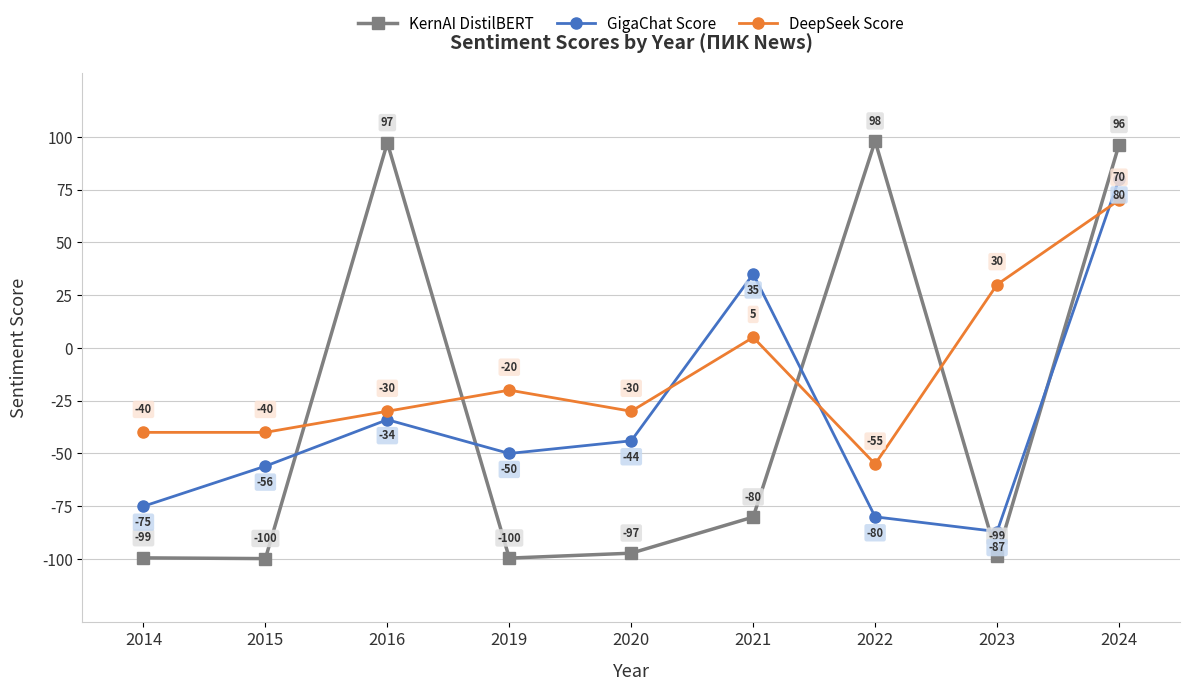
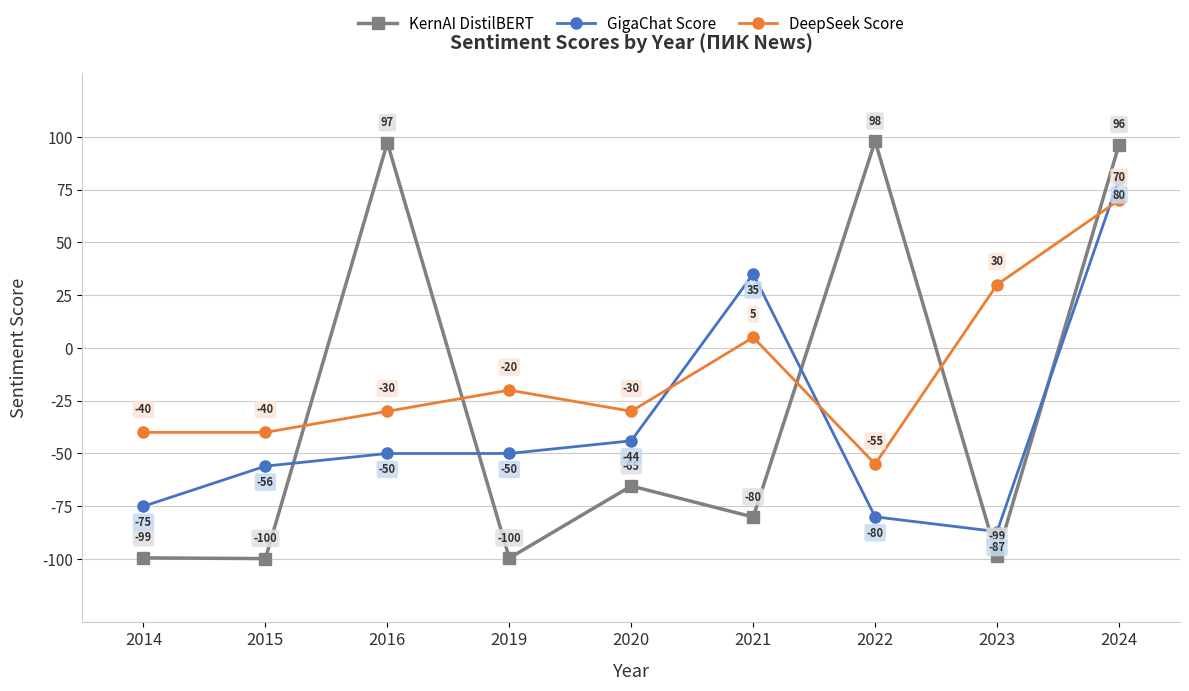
GigaChat Score, 2016: -34 -> -50
KernAI DistilBERT, 2020: -97 -> -65
